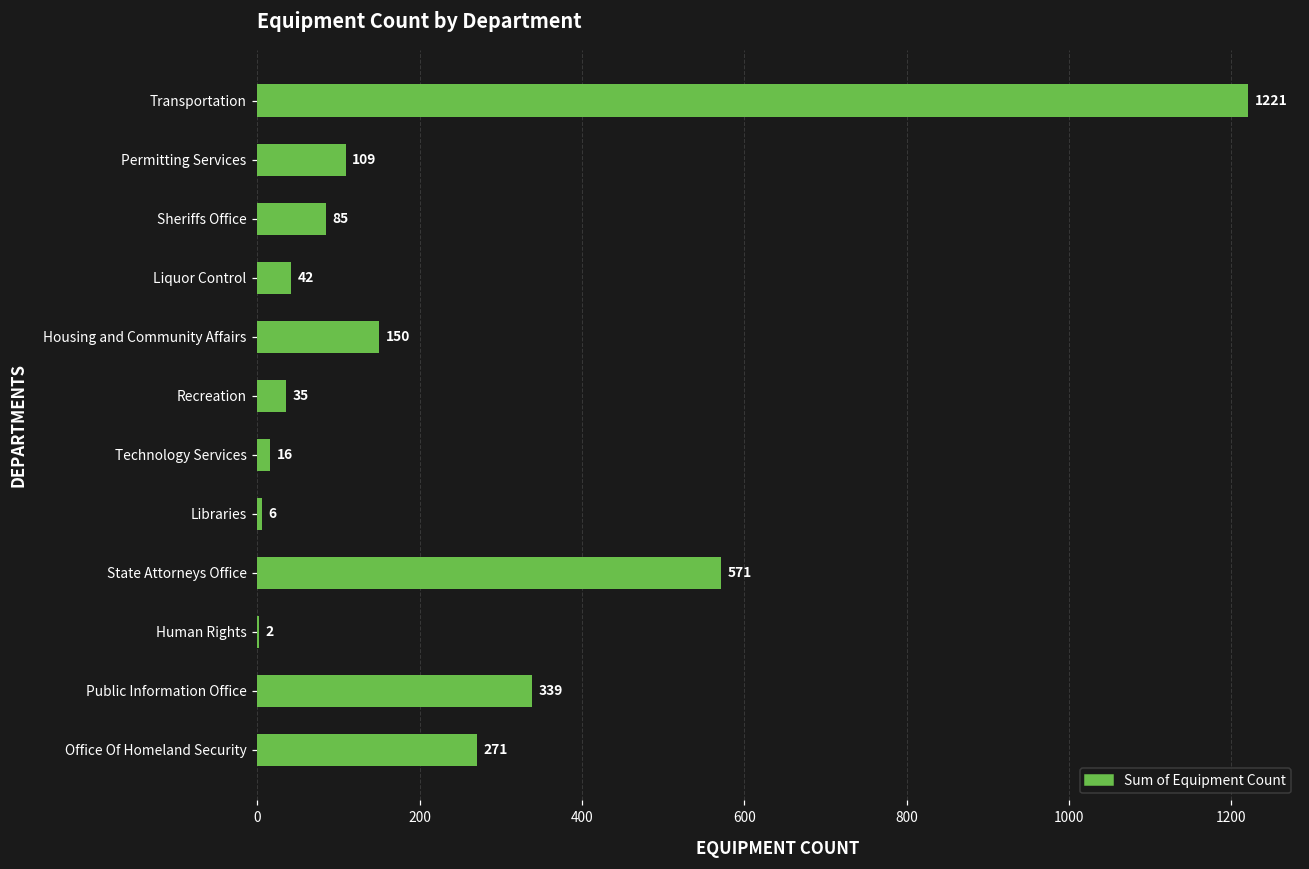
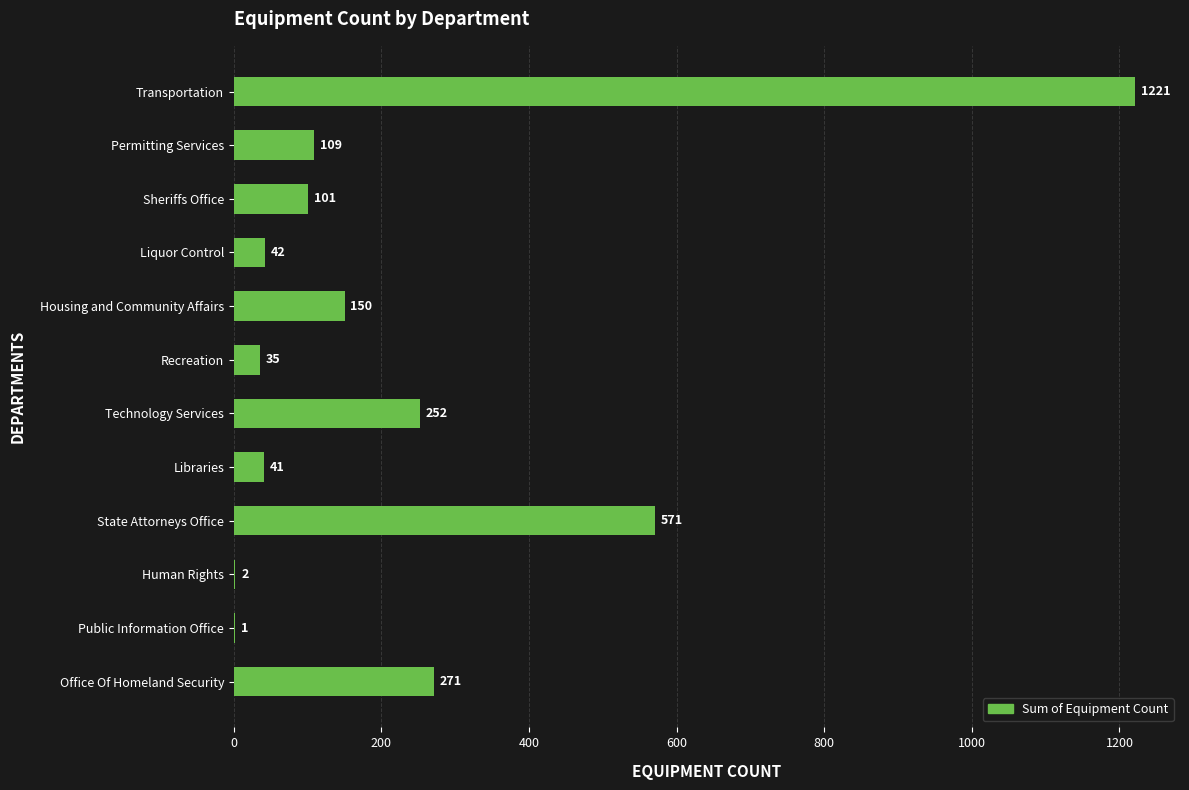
Sheriffs Office: 85 -> 101
Technology Services: 16 -> 252
Libraries: 6 -> 41
Public Information Office: 339 -> 1
